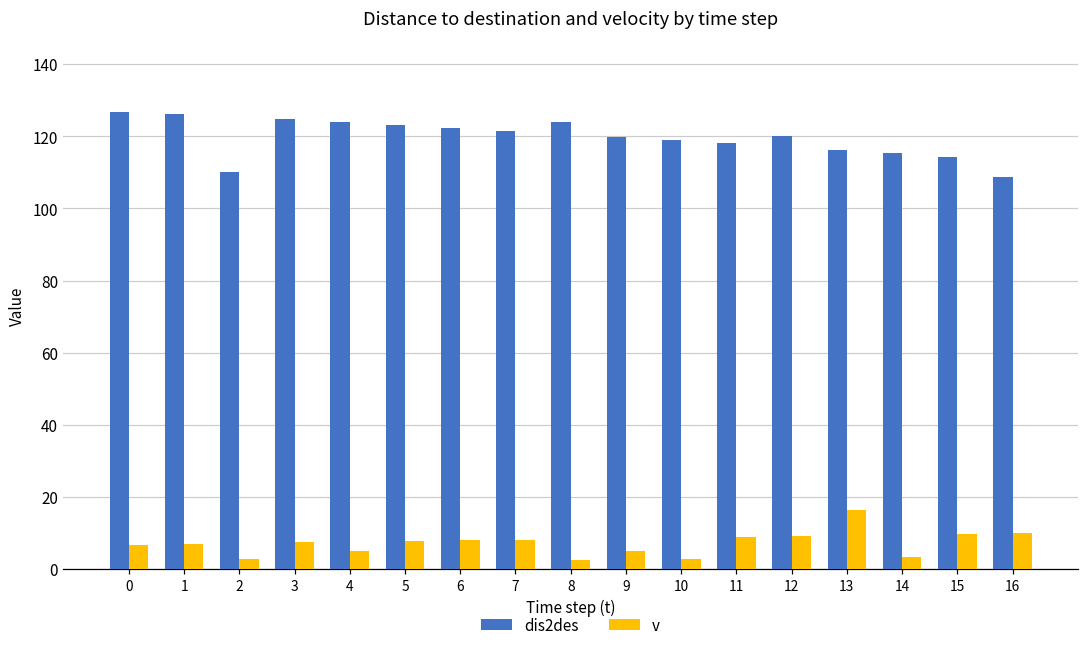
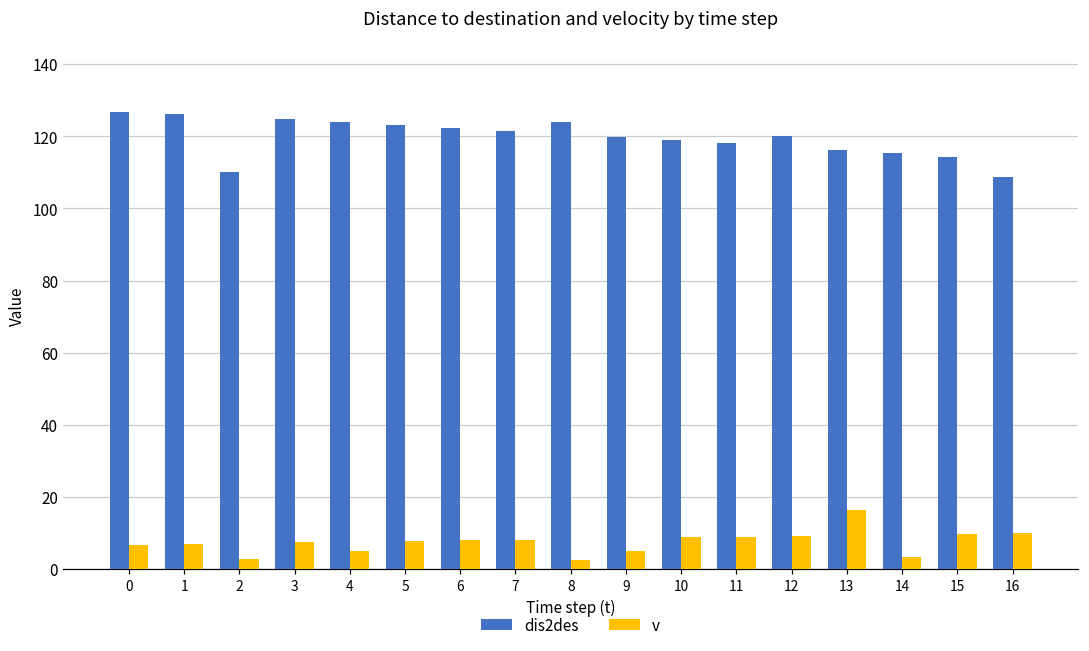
v, 10: 3 -> 9
